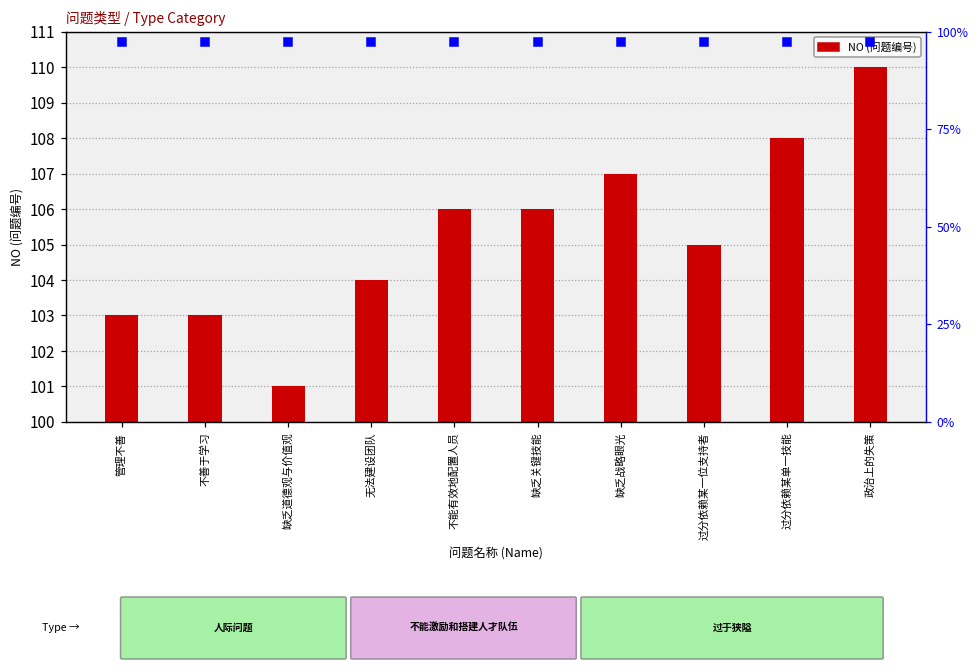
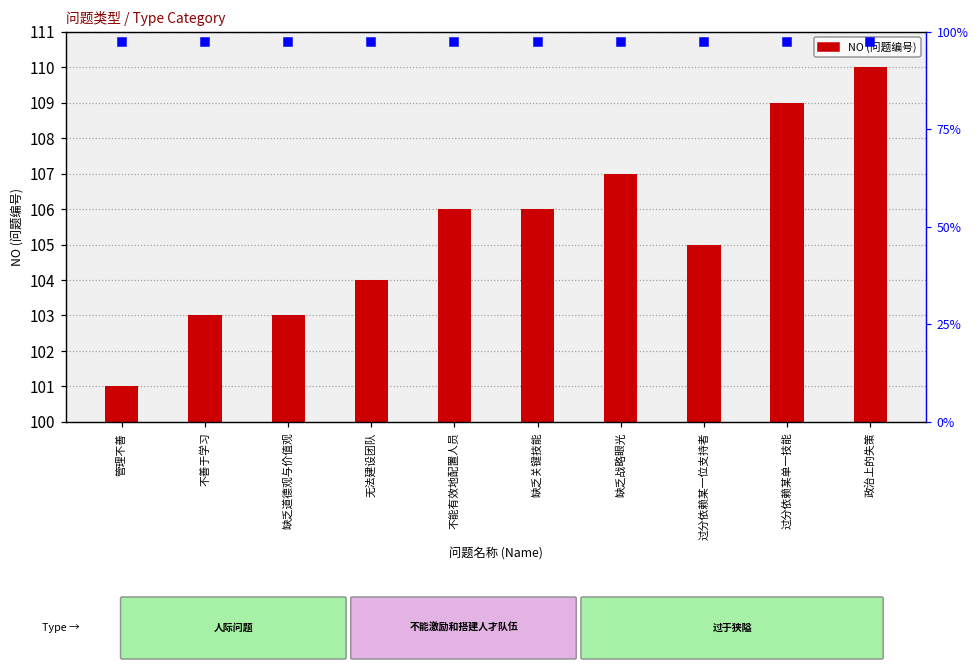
NO (问题编号), 管理不善: 103 -> 101
NO (问题编号), 缺乏道德观与价值观: 101 -> 103
NO (问题编号), 过分依赖某单一技能: 108 -> 109
